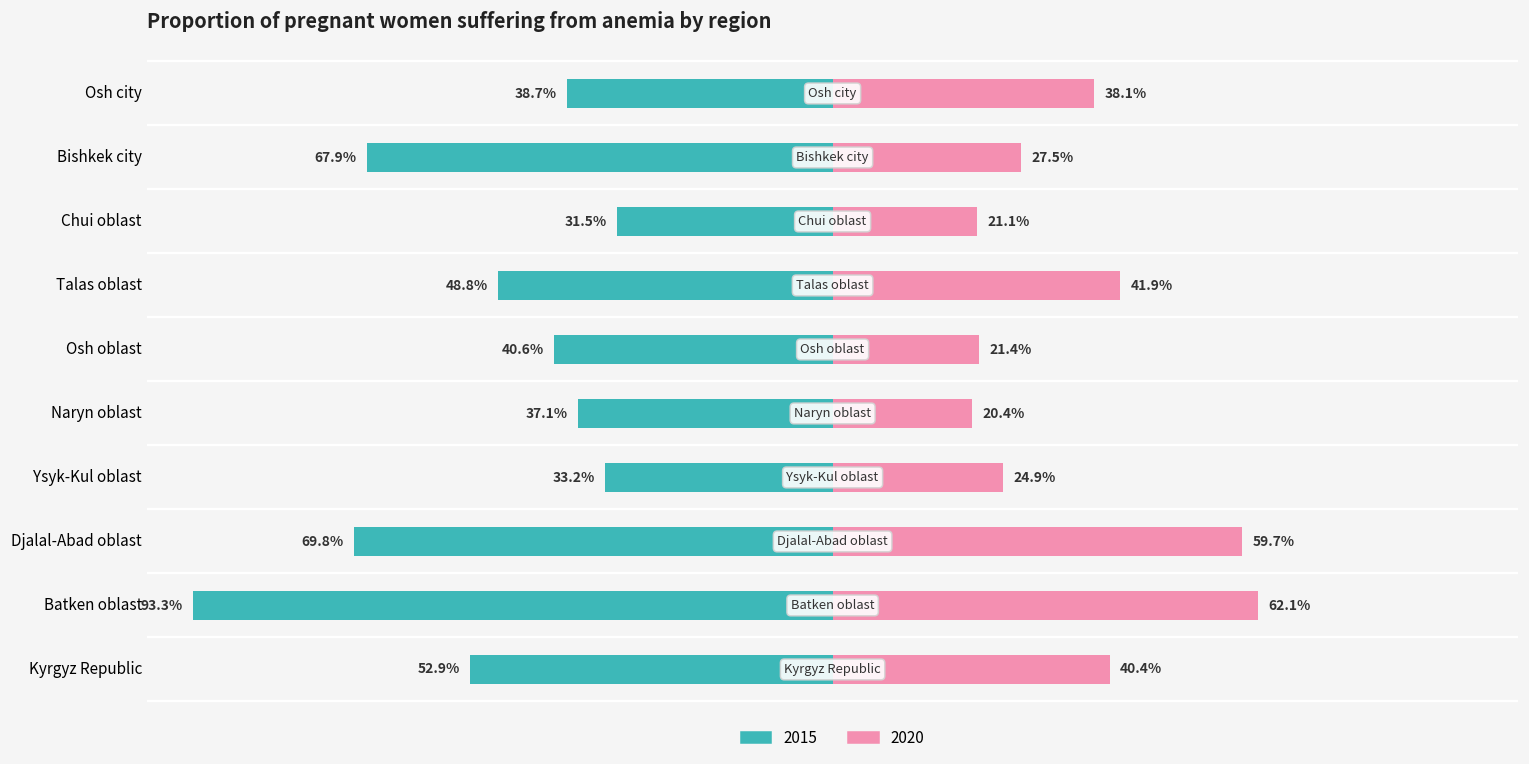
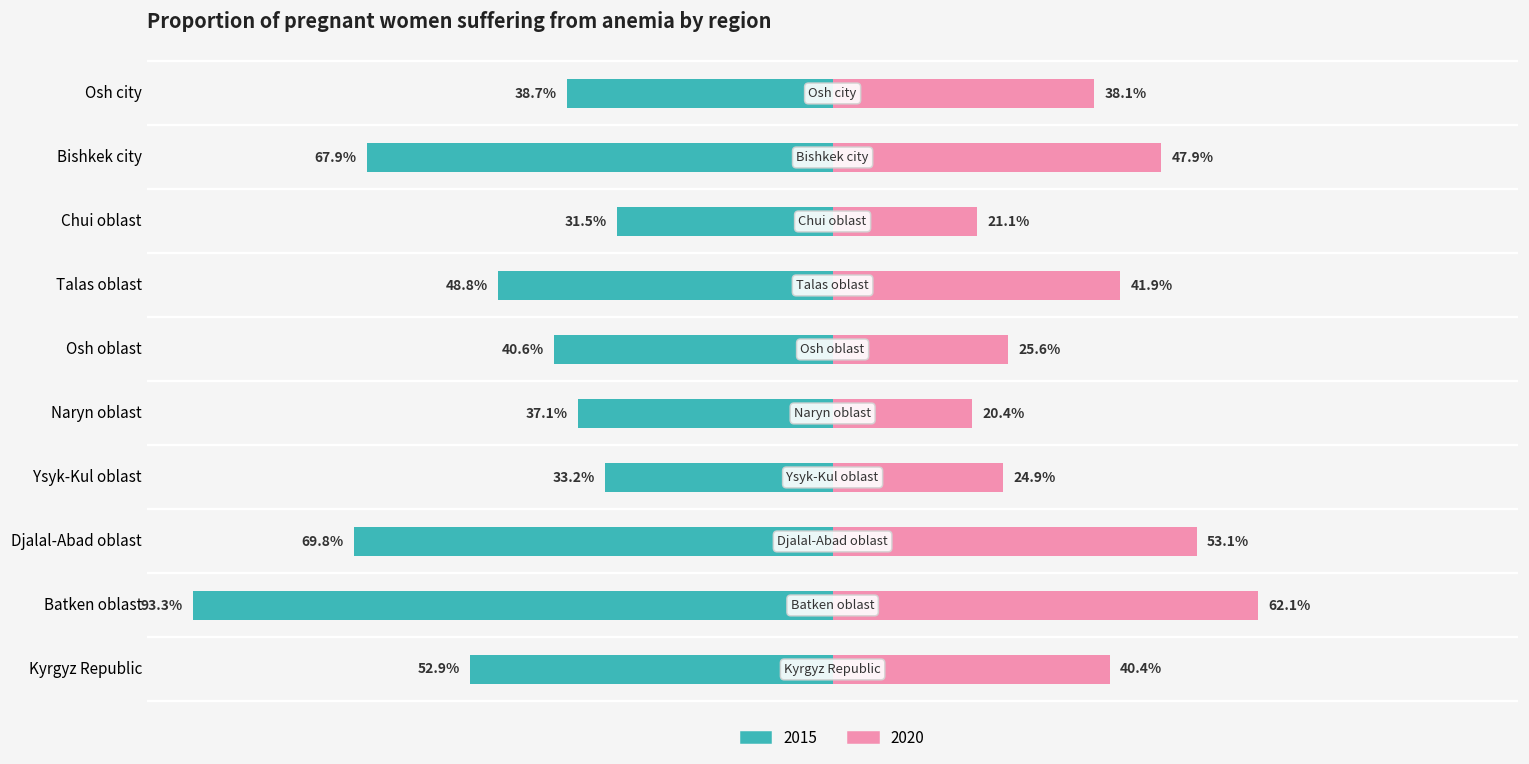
2020, Bishkek city: 27.5% -> 47.9%
2020, Osh oblast: 21.4% -> 25.6%
2020, Djalal-Abad oblast: 59.7% -> 53.1%
